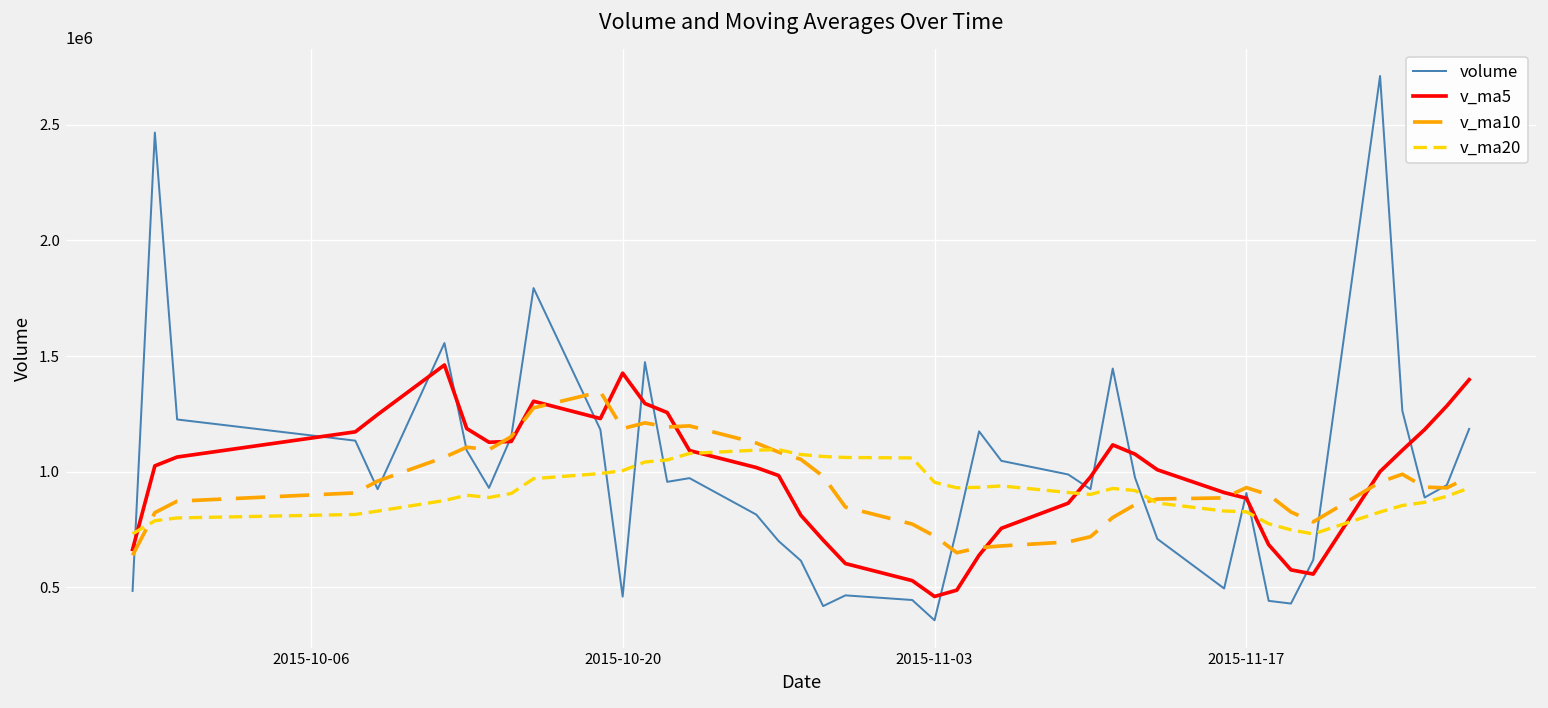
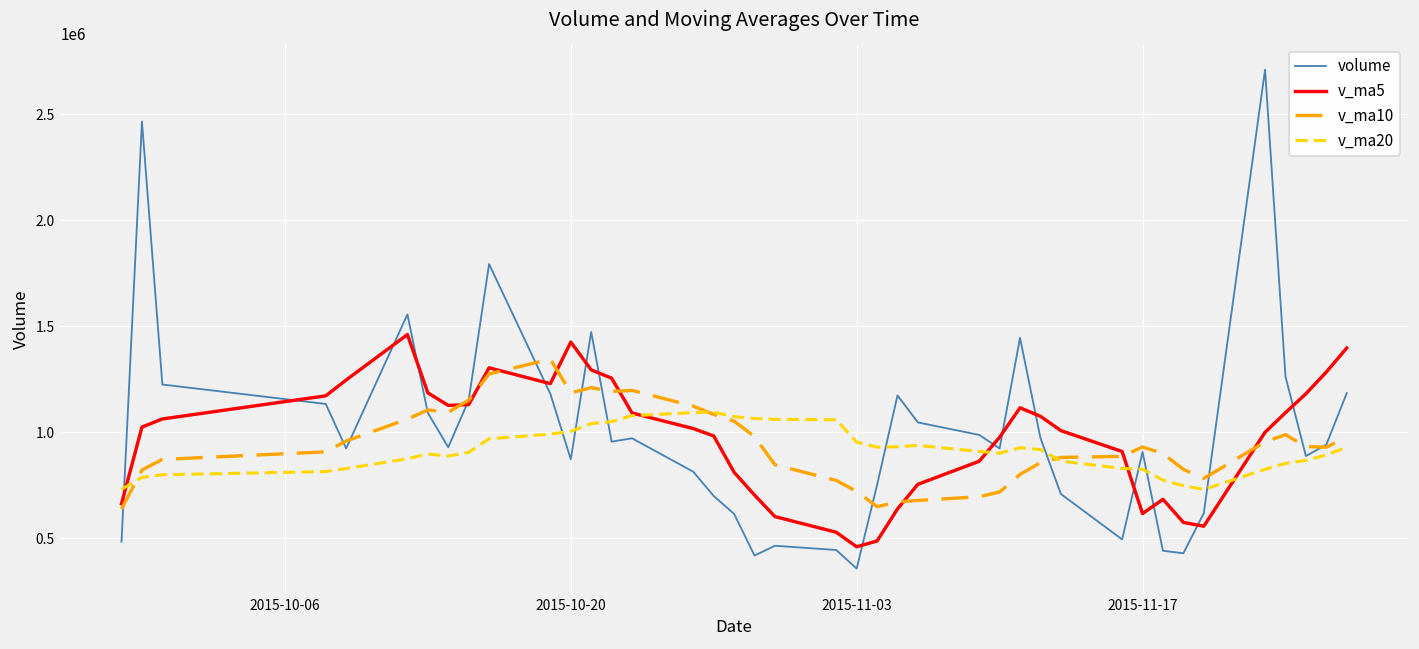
volume, 2015-10-20: 460000 -> 870000
v_ma5, 2015-11-17: 890000 -> 620000
